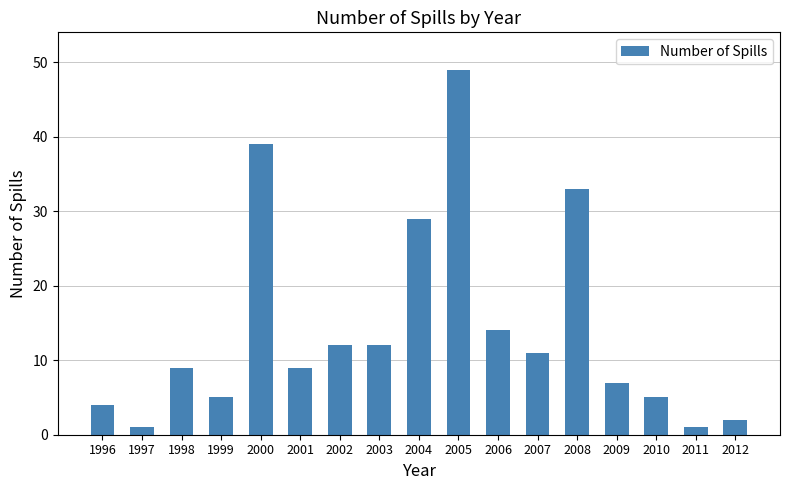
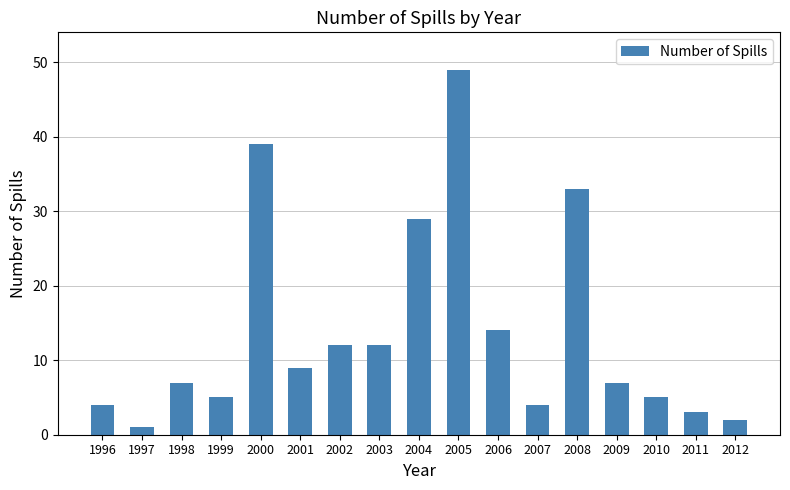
1998: 9 -> 7
2007: 11 -> 4
2011: 1 -> 3
